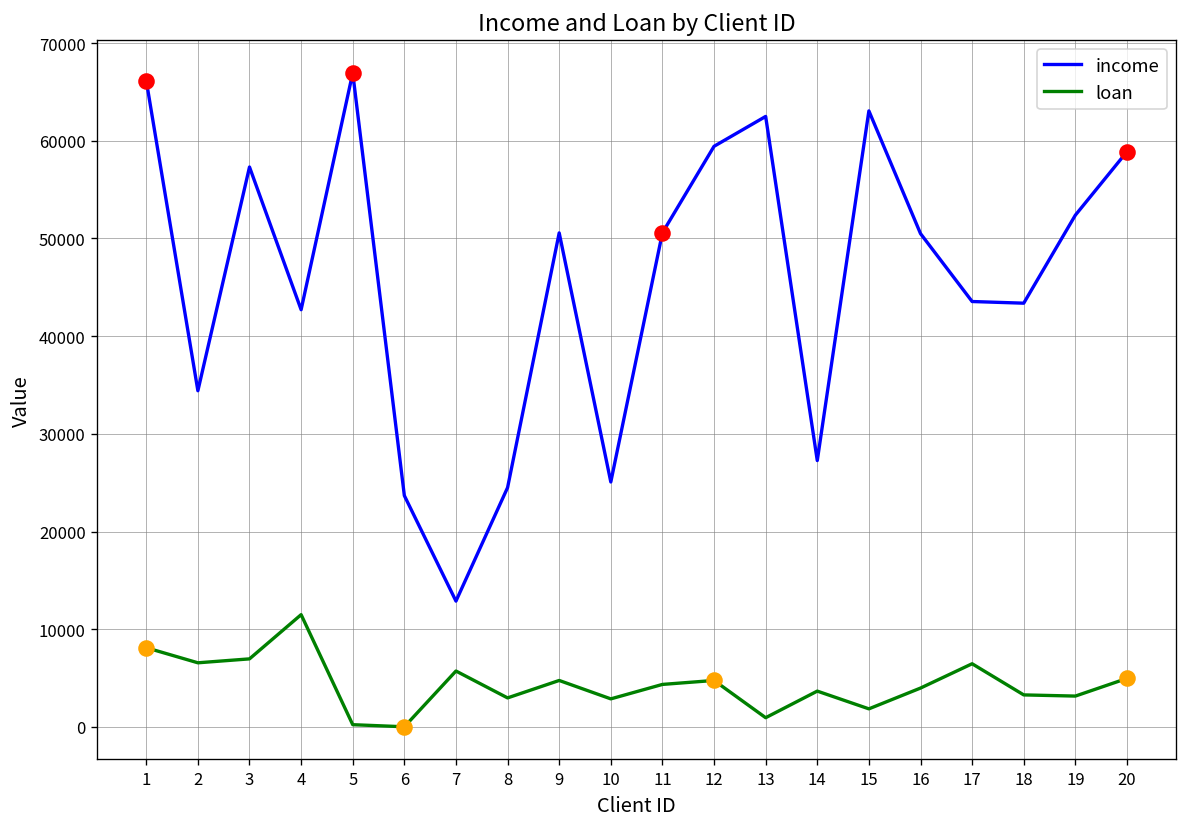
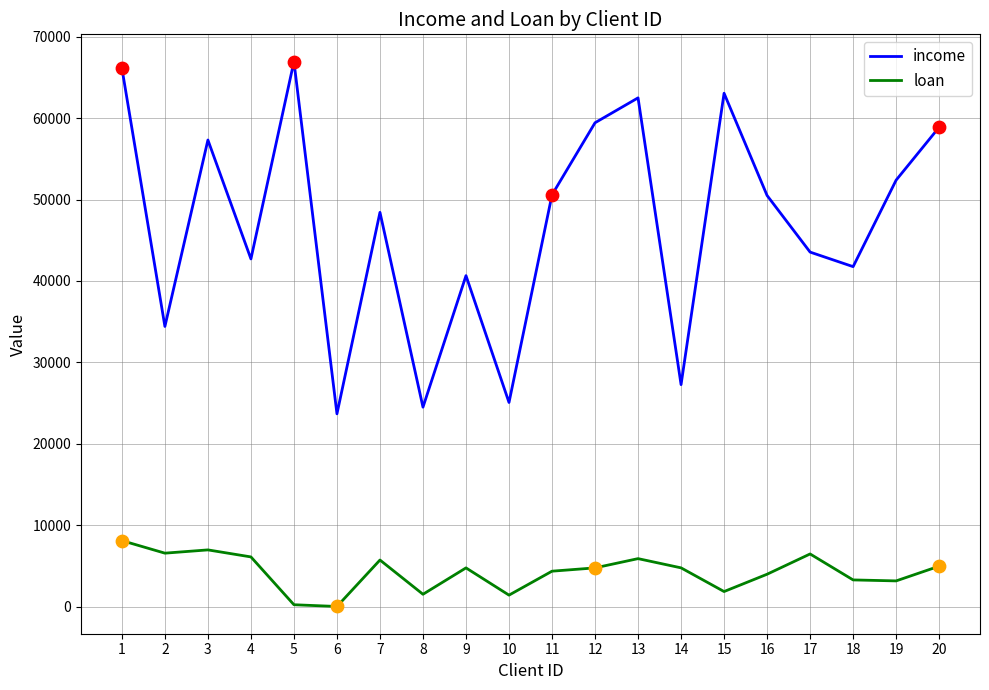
loan, 4: 11000 -> 6000
income, 7: 13000 -> 48000
loan, 8: 3000 -> 2000
income, 9: 51000 -> 41000
loan, 10: 3000 -> 1000
loan, 13: 1000 -> 6000
loan, 14: 4000 -> 5000
income, 18: 43000 -> 42000
